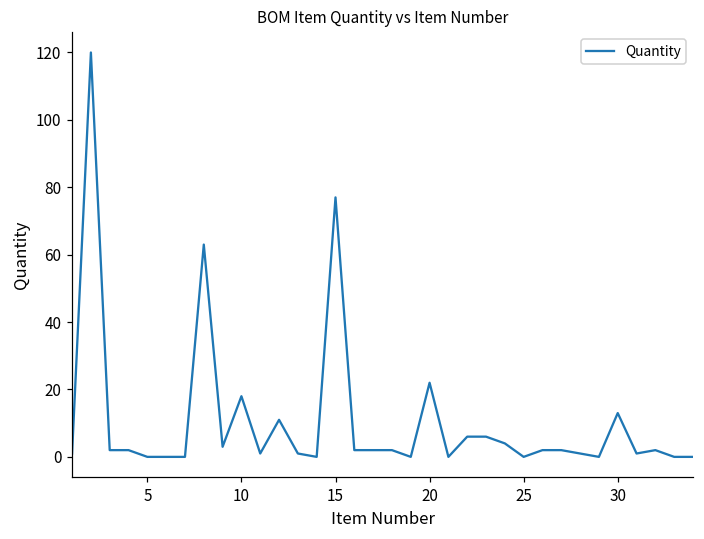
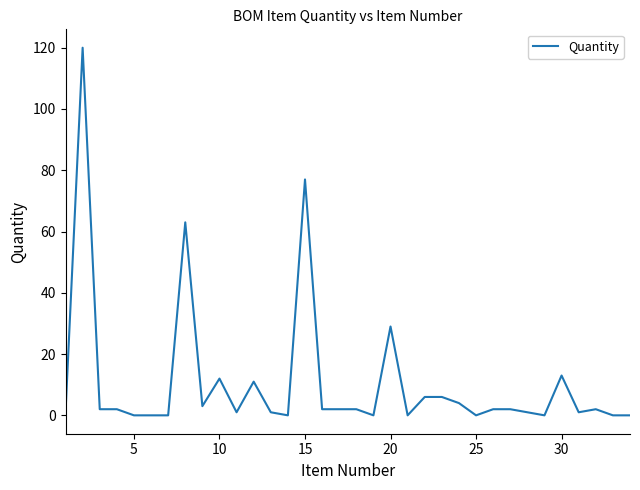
10: 18 -> 12
20: 22 -> 29
